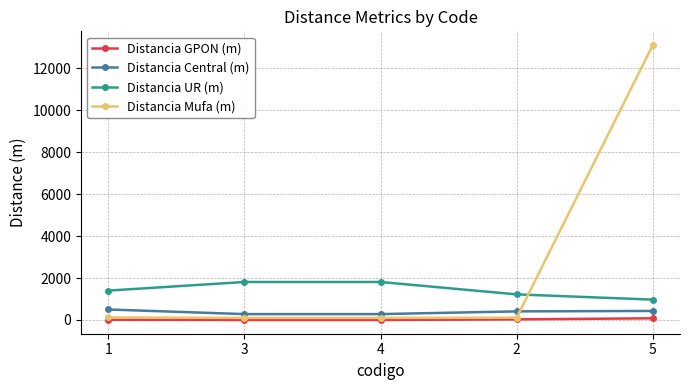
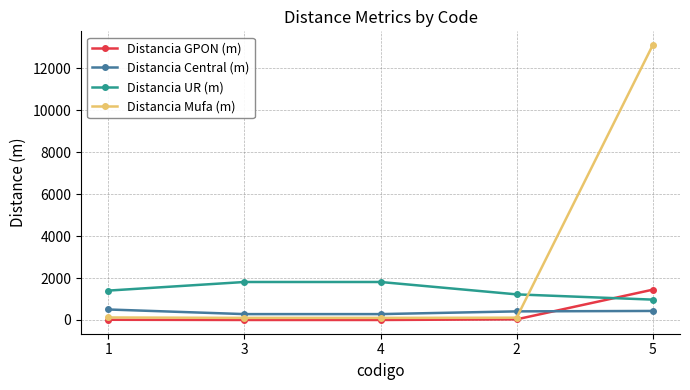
Distancia GPON (m), 5: 100 -> 1400
